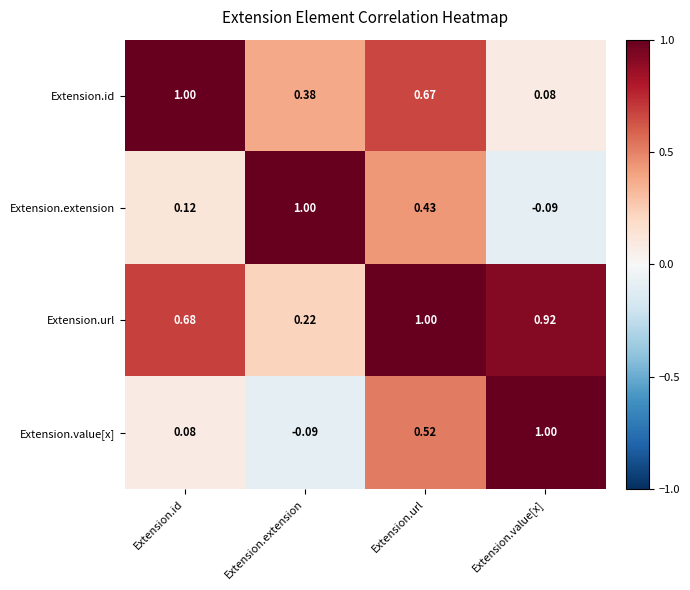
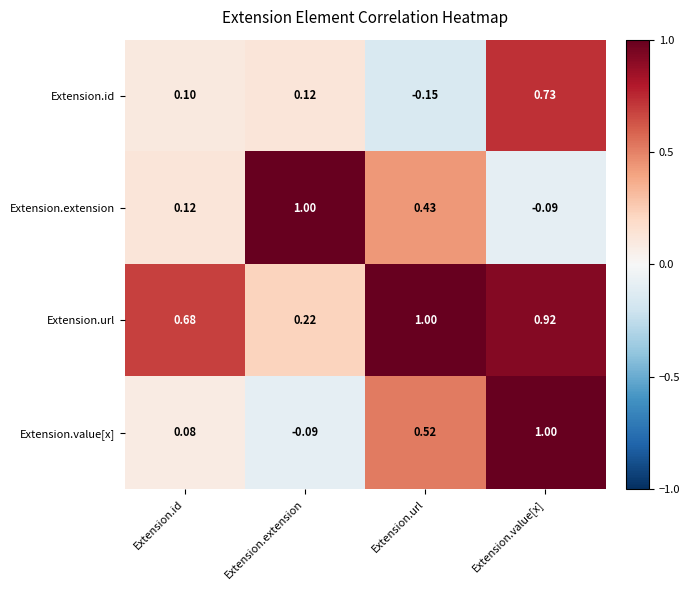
Extension.id, Extension.id: 1.00 -> 0.10
Extension.id, Extension.extension: 0.38 -> 0.12
Extension.id, Extension.url: 0.67 -> -0.15
Extension.id, Extension.value[x]: 0.08 -> 0.73
